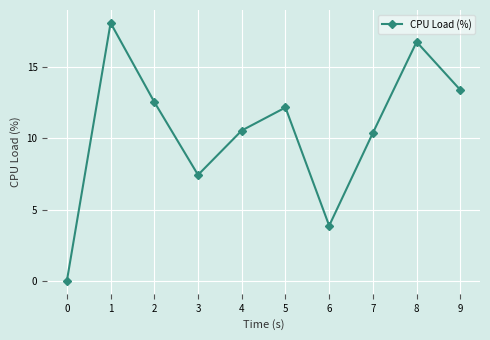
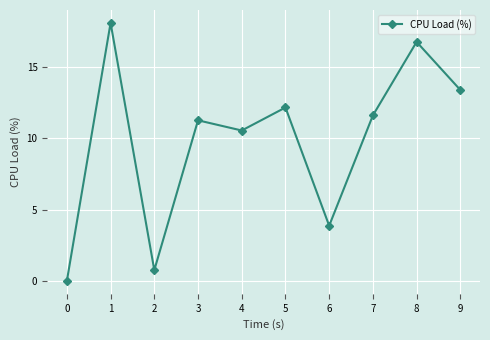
2: 12.6 -> 0.8
3: 7.4 -> 11.3
7: 10.4 -> 11.6
